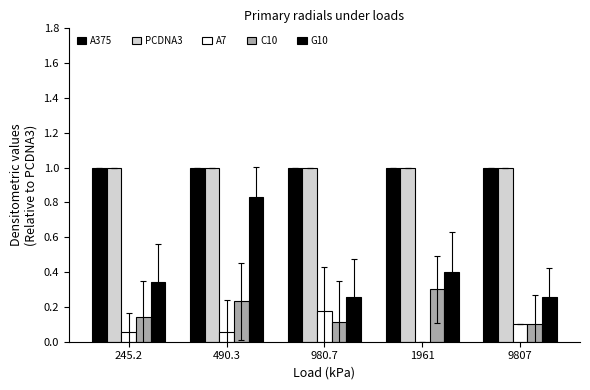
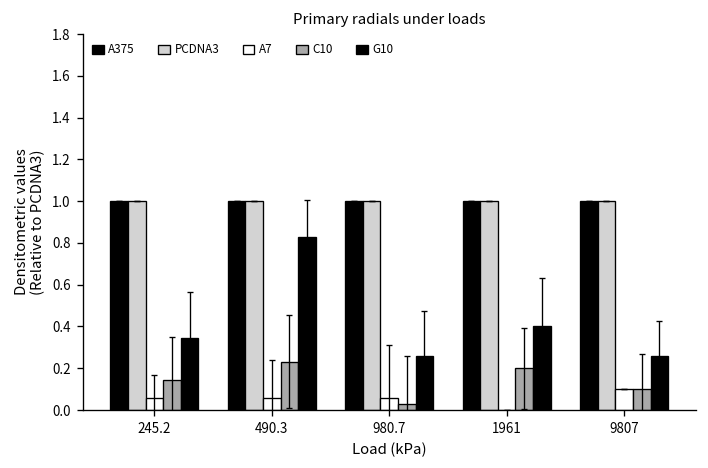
A7, 980.7: 0.17 -> 0.06
C10, 980.7: 0.11 -> 0.03
C10, 1961: 0.3 -> 0.2
